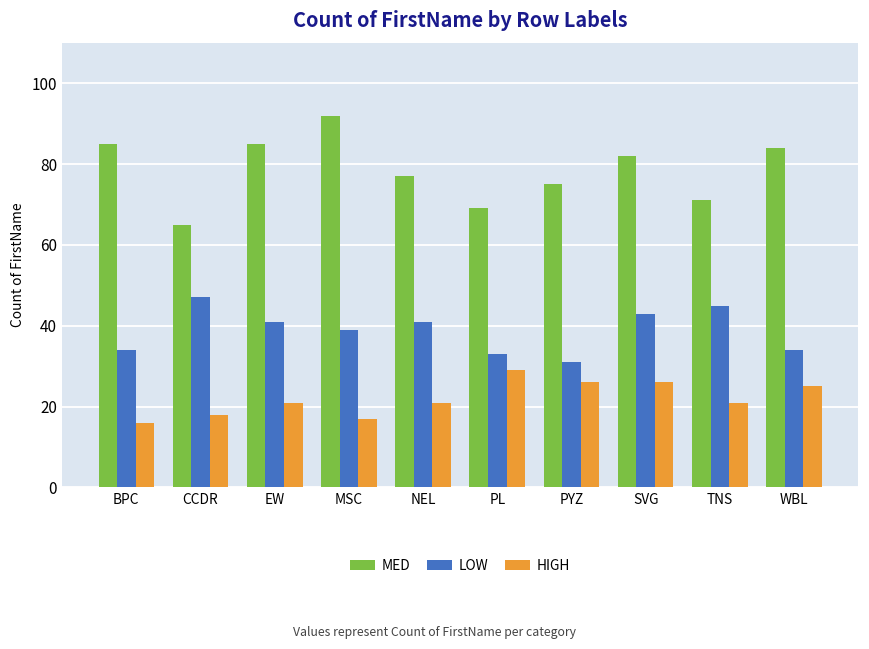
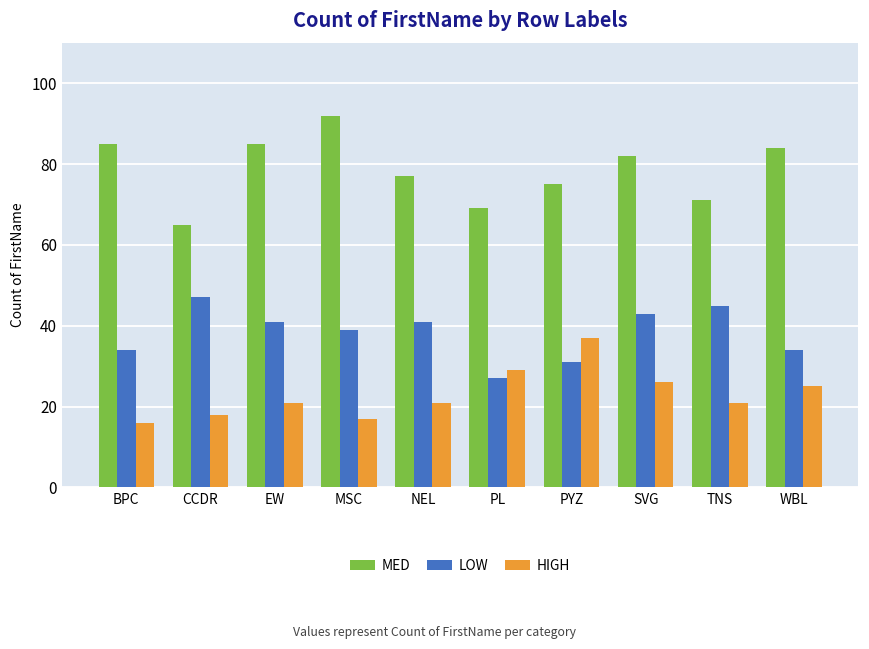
LOW, PL: 33 -> 27
HIGH, PYZ: 26 -> 37
